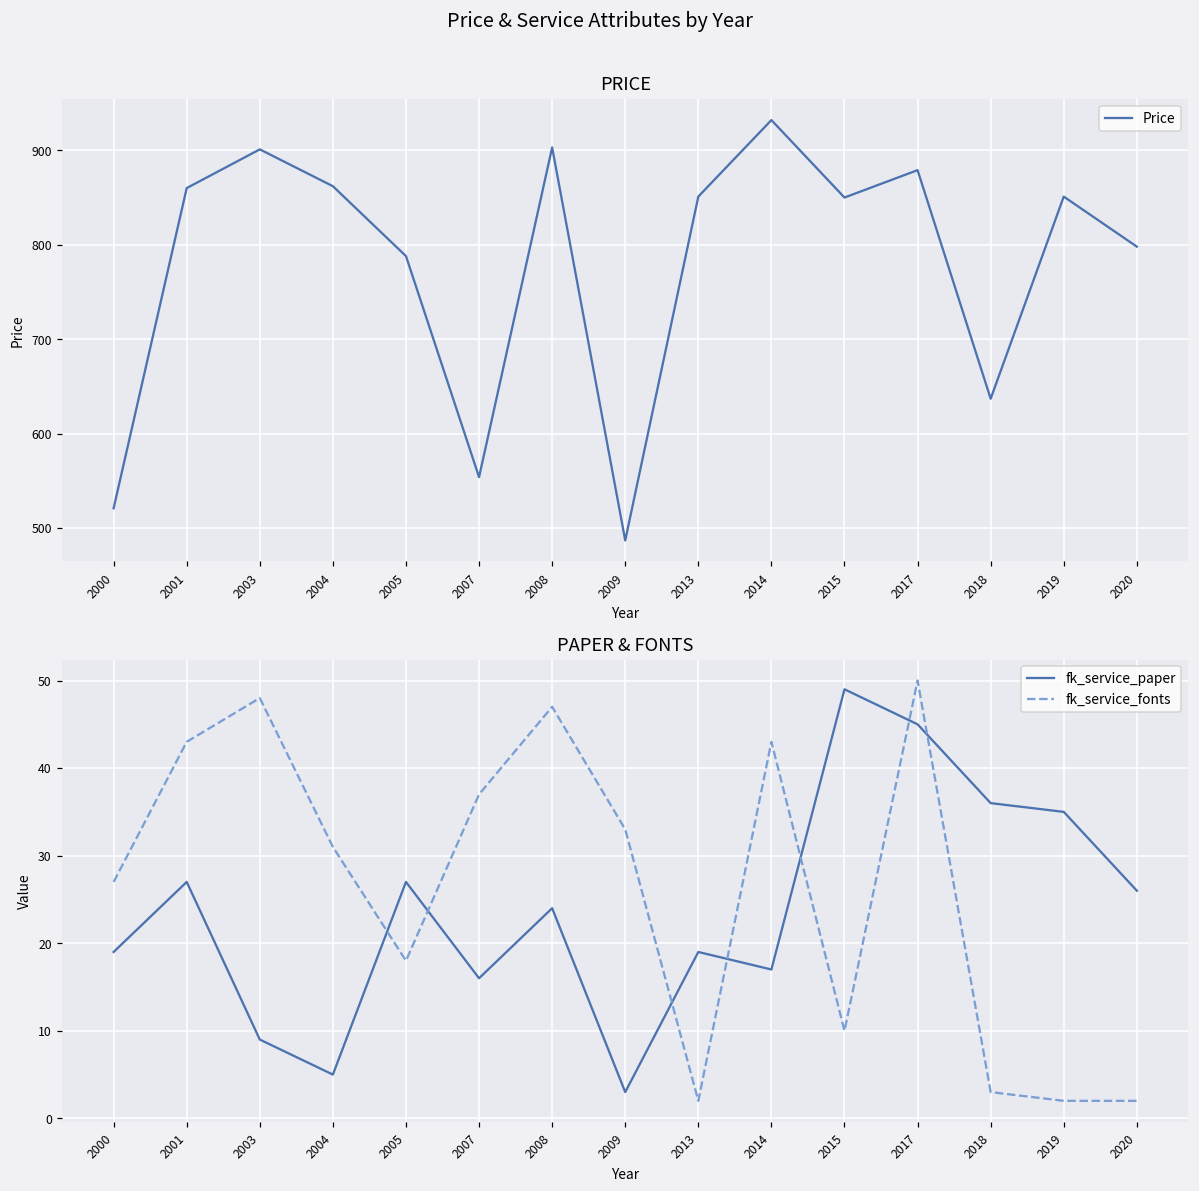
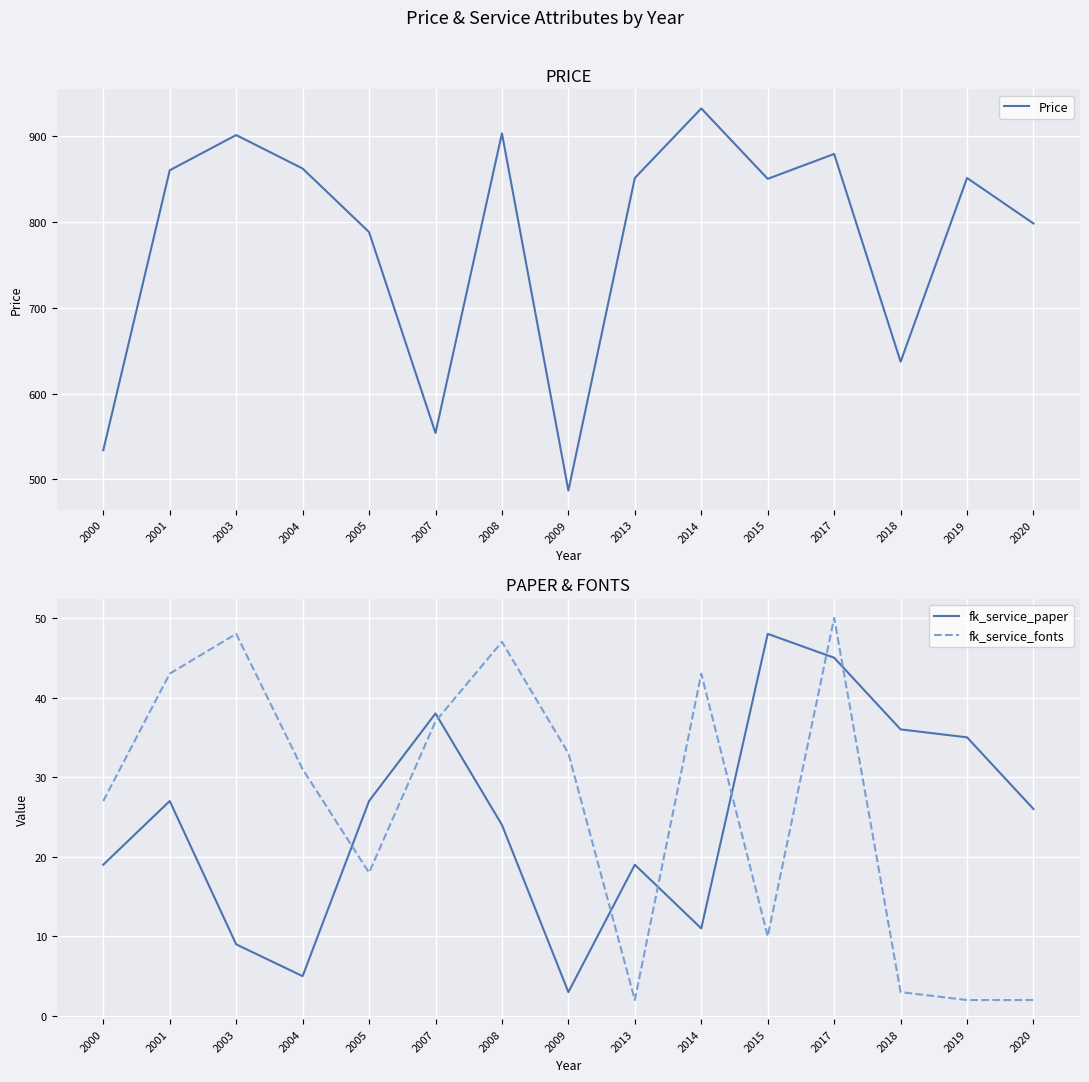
PRICE, 2000: 520 -> 530
PAPER & FONTS, fk_service_paper, 2007: 16 -> 38
PAPER & FONTS, fk_service_paper, 2014: 17 -> 11
PAPER & FONTS, fk_service_paper, 2015: 49 -> 48
